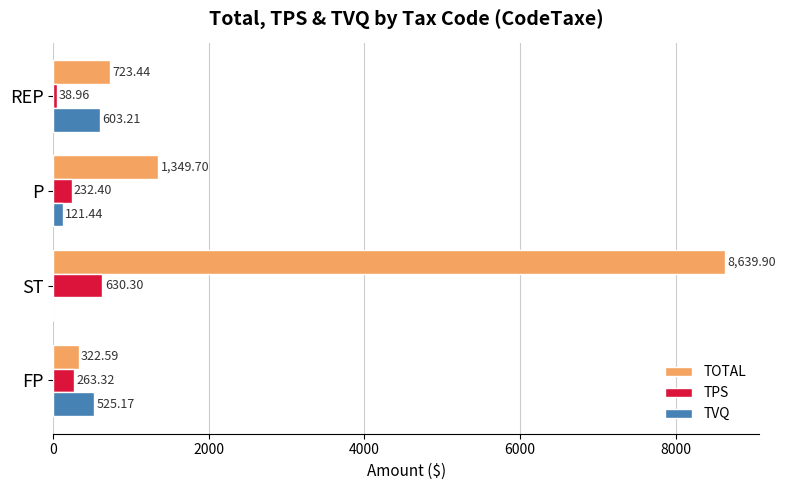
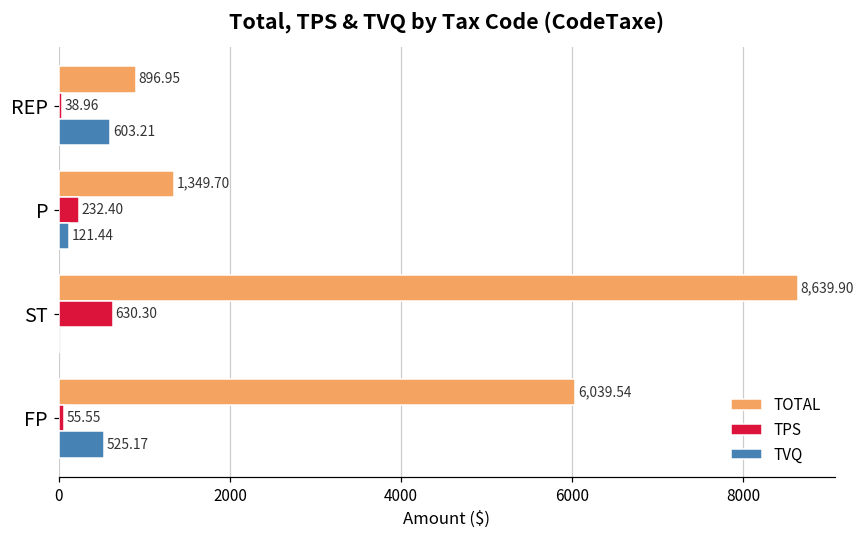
TOTAL, REP: 723.44 -> 896.95
TOTAL, FP: 322.59 -> 6,039.54
TPS, FP: 263.32 -> 55.55
